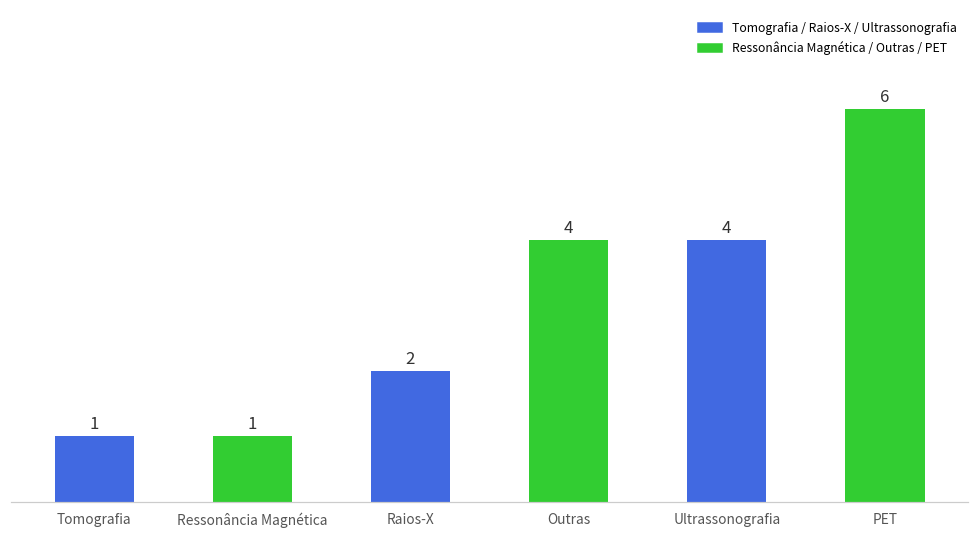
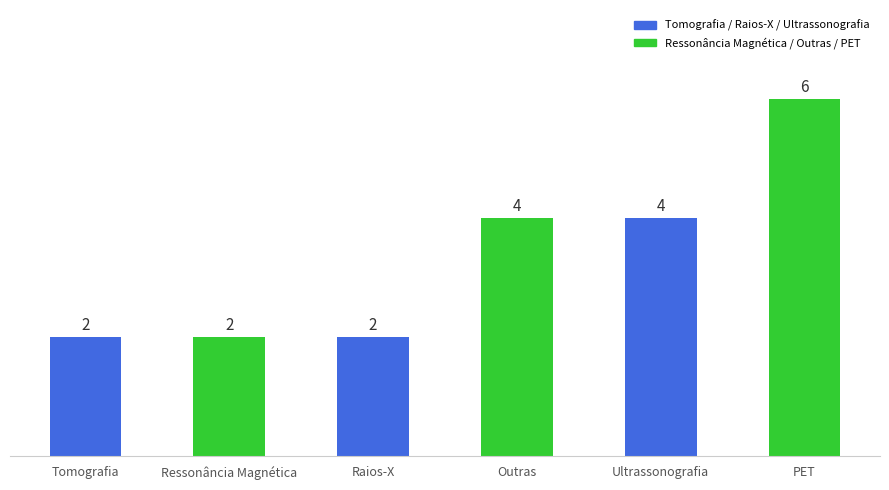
Tomografia: 1 -> 2
Ressonância Magnética: 1 -> 2
